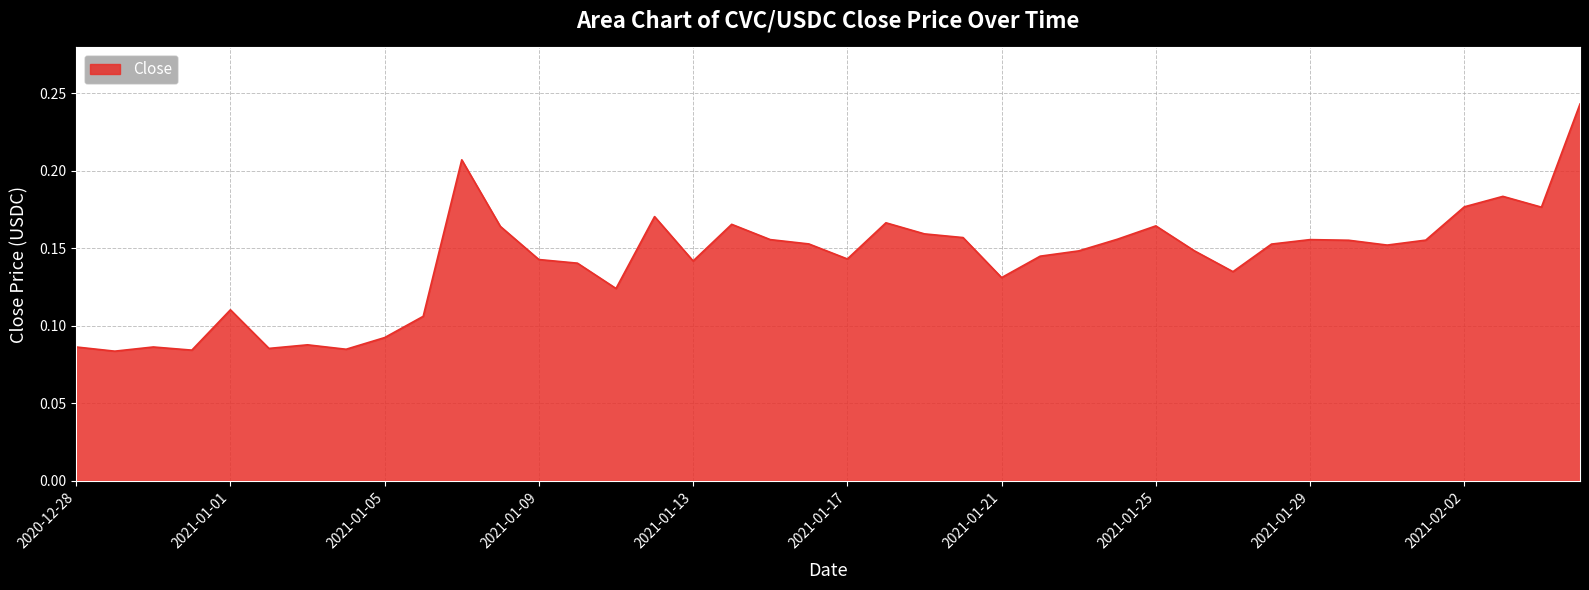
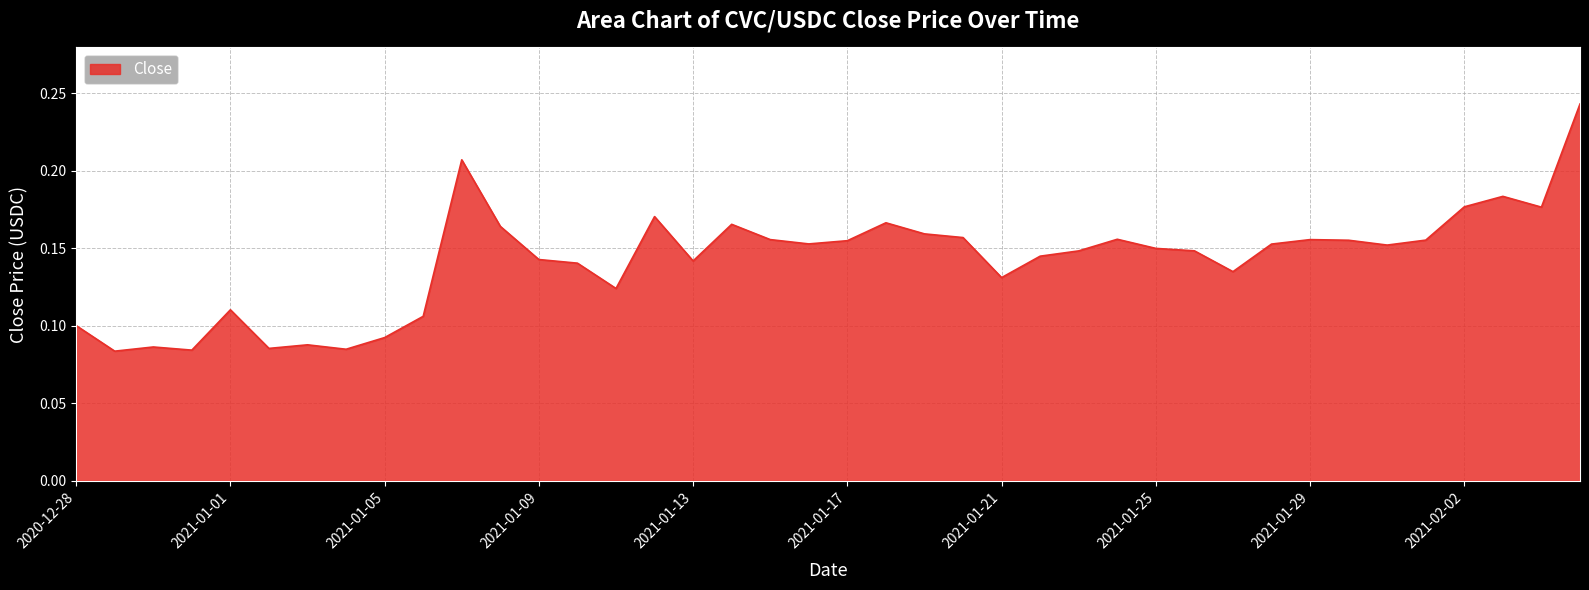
2020-12-28: 0.086 -> 0.100
2021-01-17: 0.143 -> 0.155
2021-01-25: 0.164 -> 0.150
